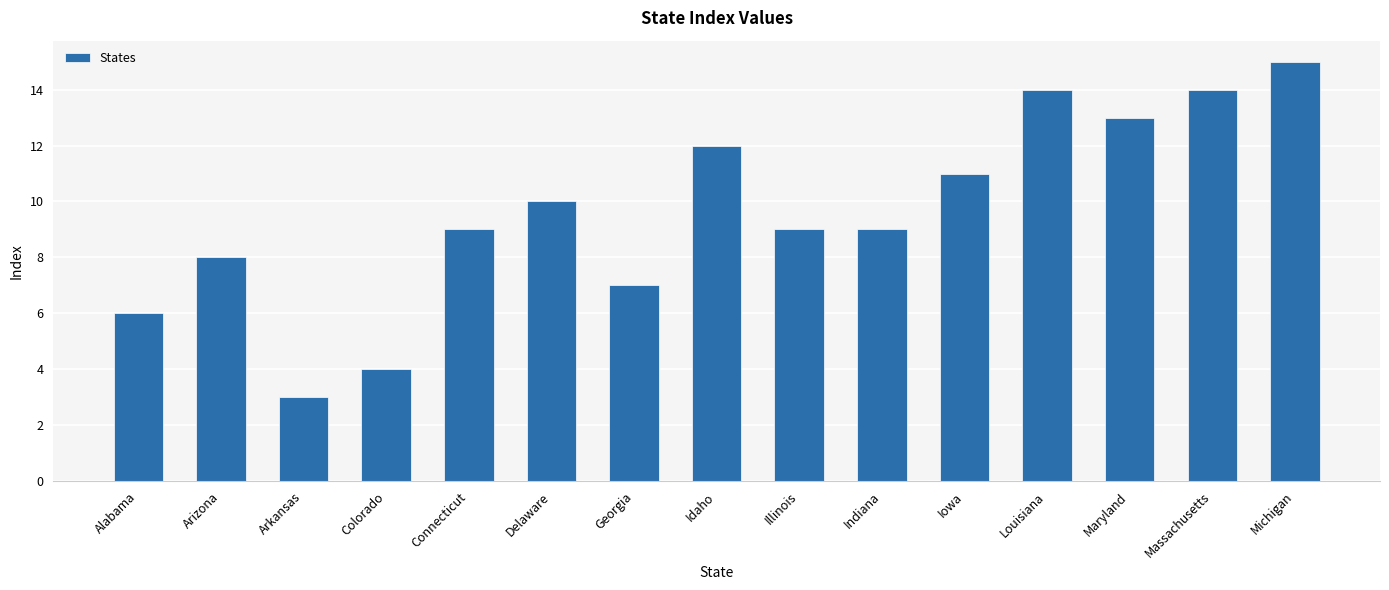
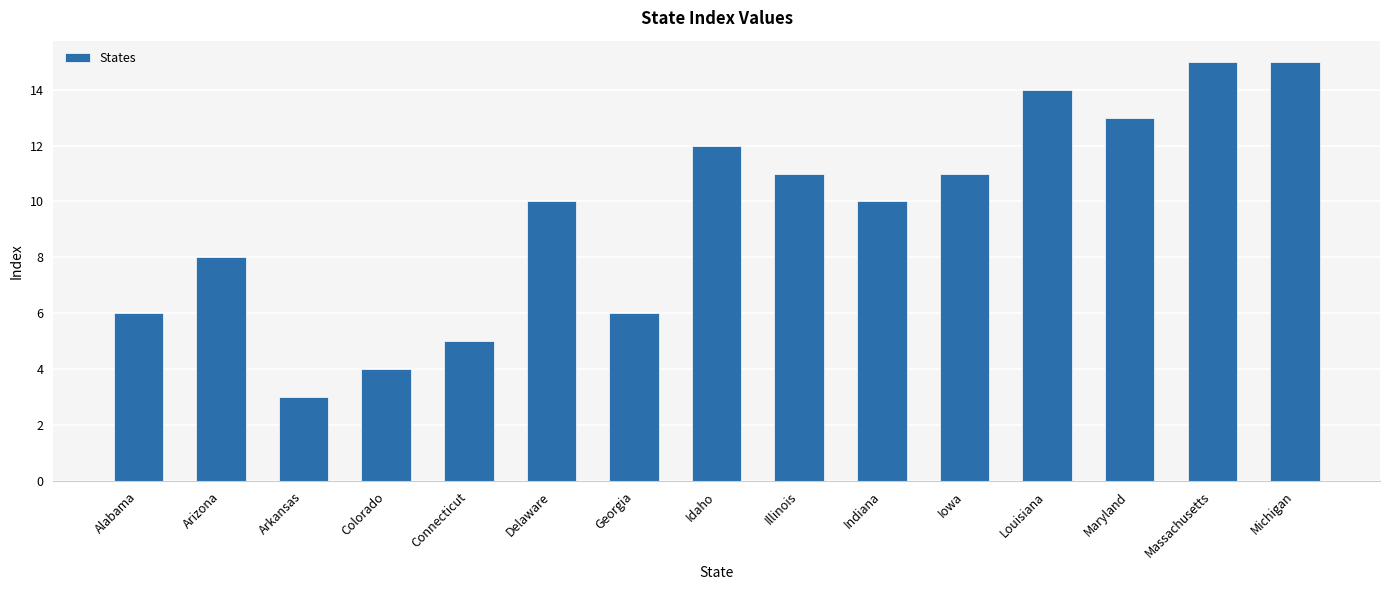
Connecticut: 9 -> 5
Georgia: 7 -> 6
Illinois: 9 -> 11
Indiana: 9 -> 10
Massachusetts: 14 -> 15
